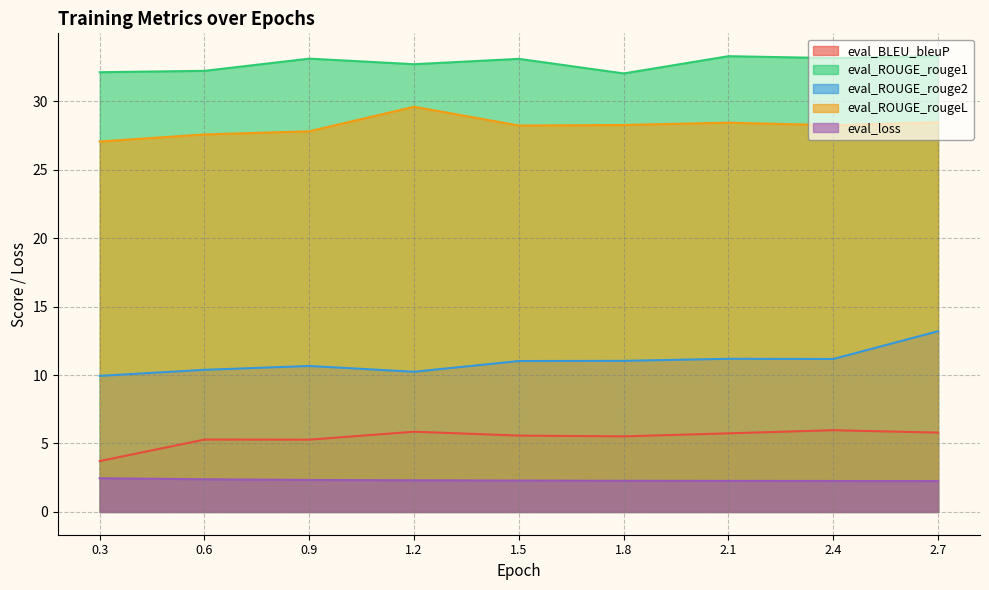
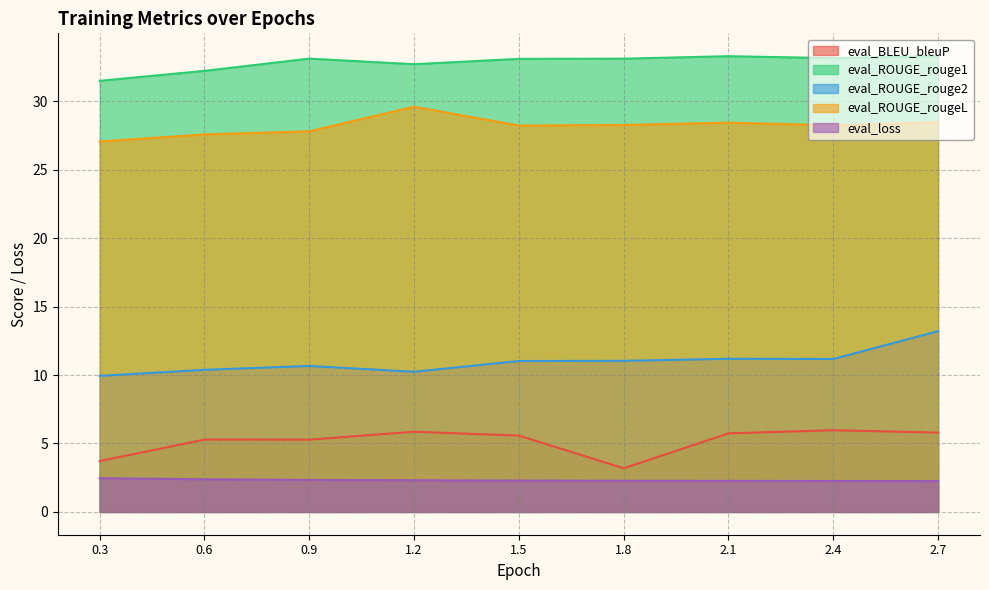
eval_ROUGE_rouge1, 0.3: 32.1 -> 31.5
eval_BLEU_bleuP, 1.8: 5.5 -> 3.2
eval_ROUGE_rouge1, 1.8: 32.0 -> 33.1
